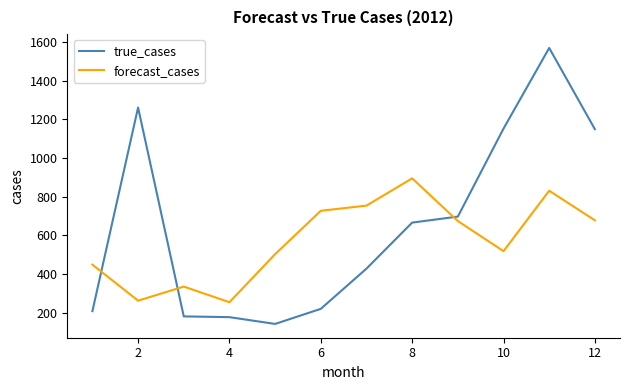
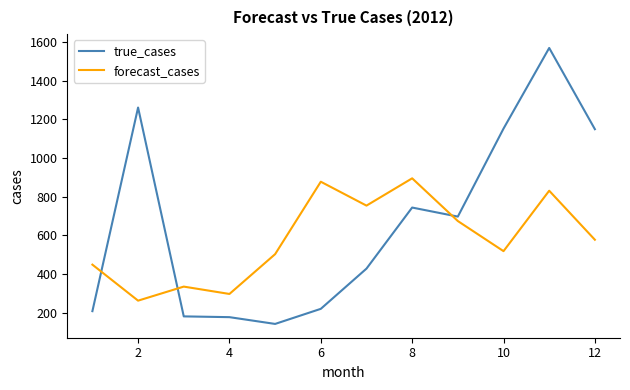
forecast_cases, 4: 250 -> 300
forecast_cases, 6: 730 -> 880
true_cases, 8: 670 -> 740
forecast_cases, 12: 680 -> 580
